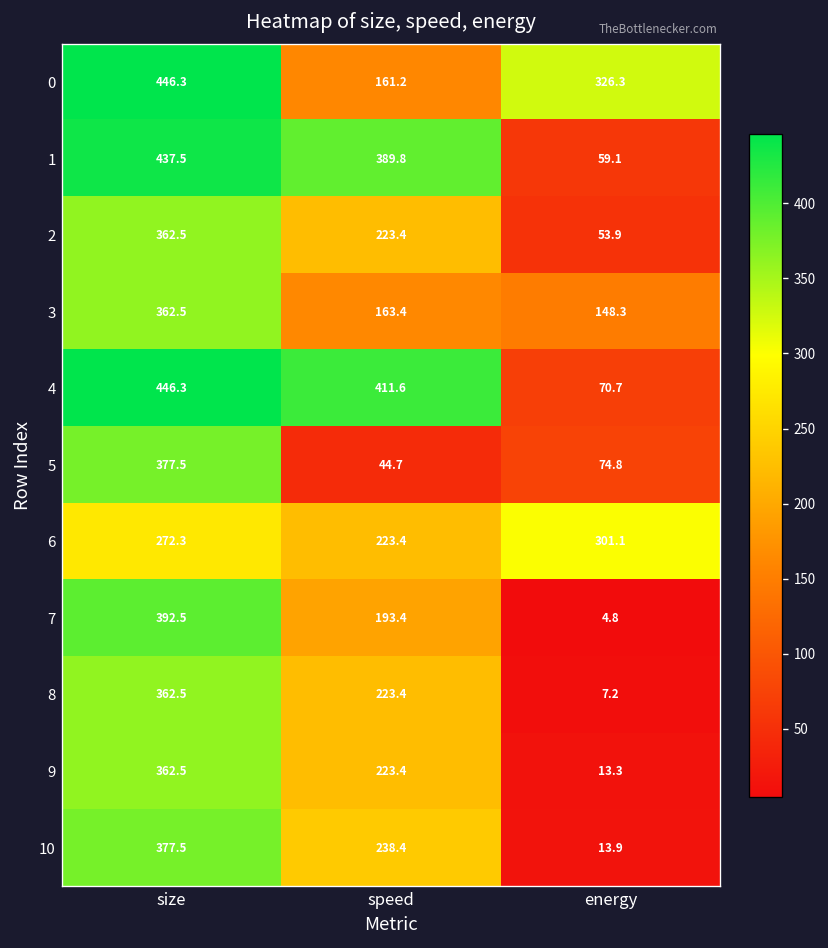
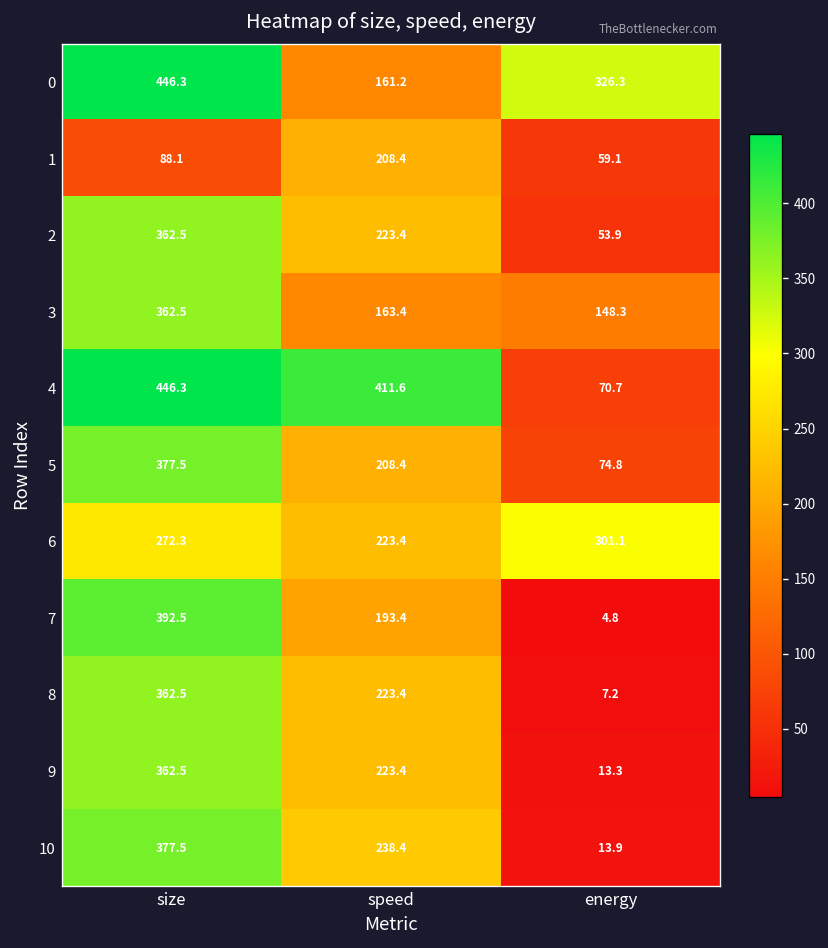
1, size: 437.5 -> 88.1
1, speed: 389.8 -> 208.4
5, speed: 44.7 -> 208.4
